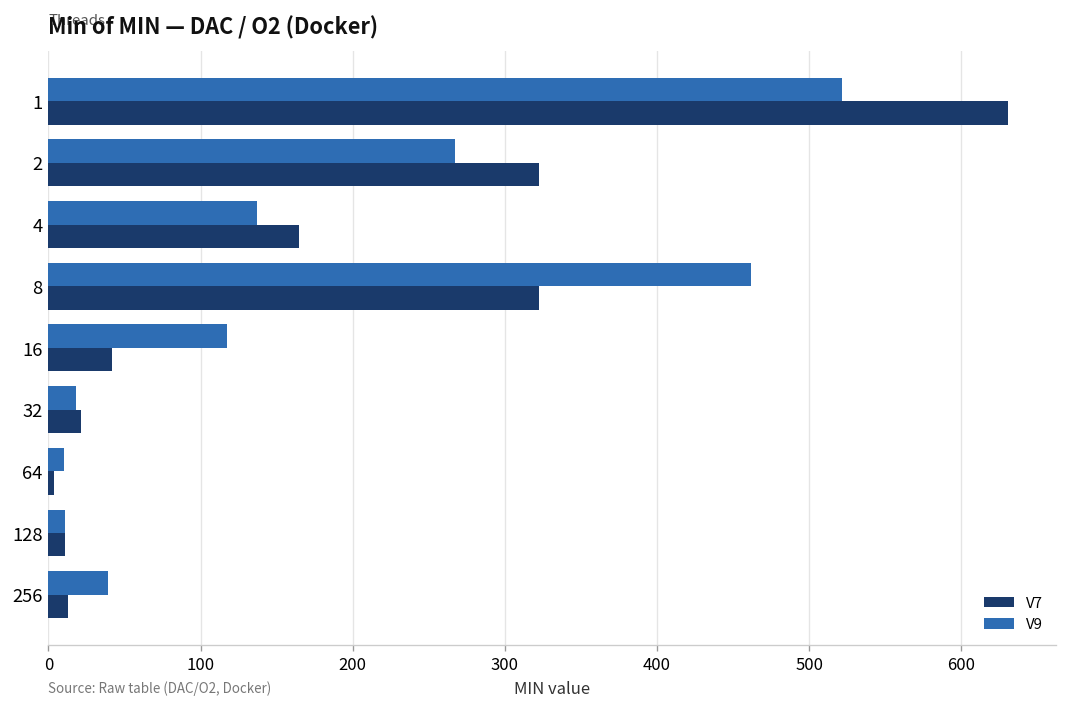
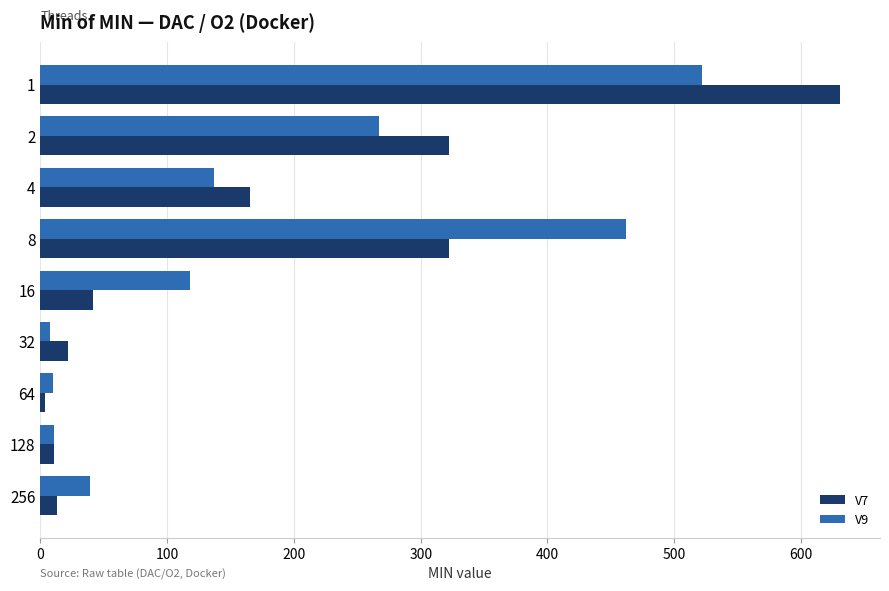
V9, 32: 18 -> 8
